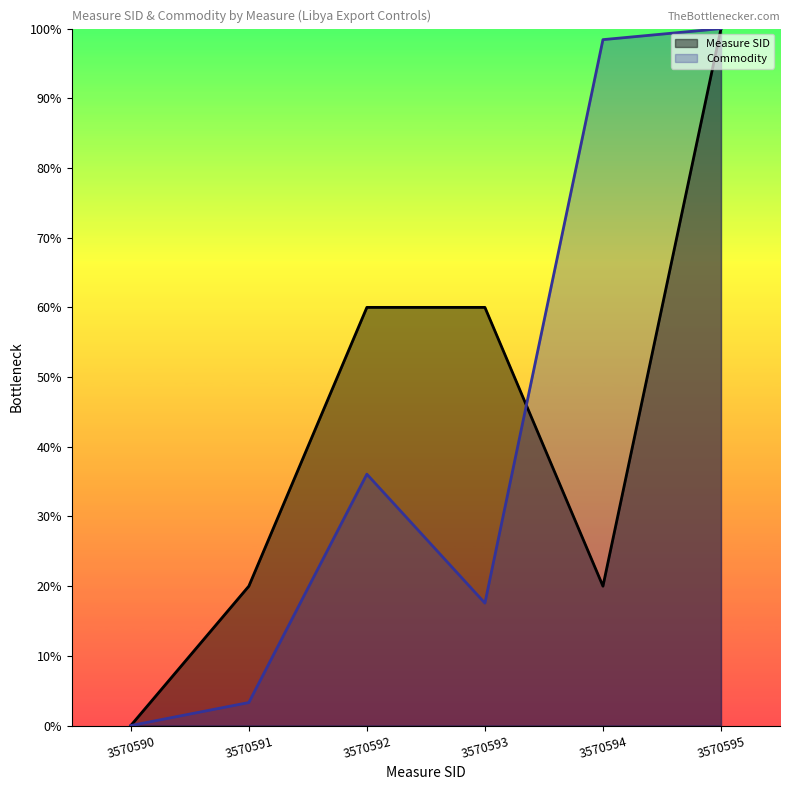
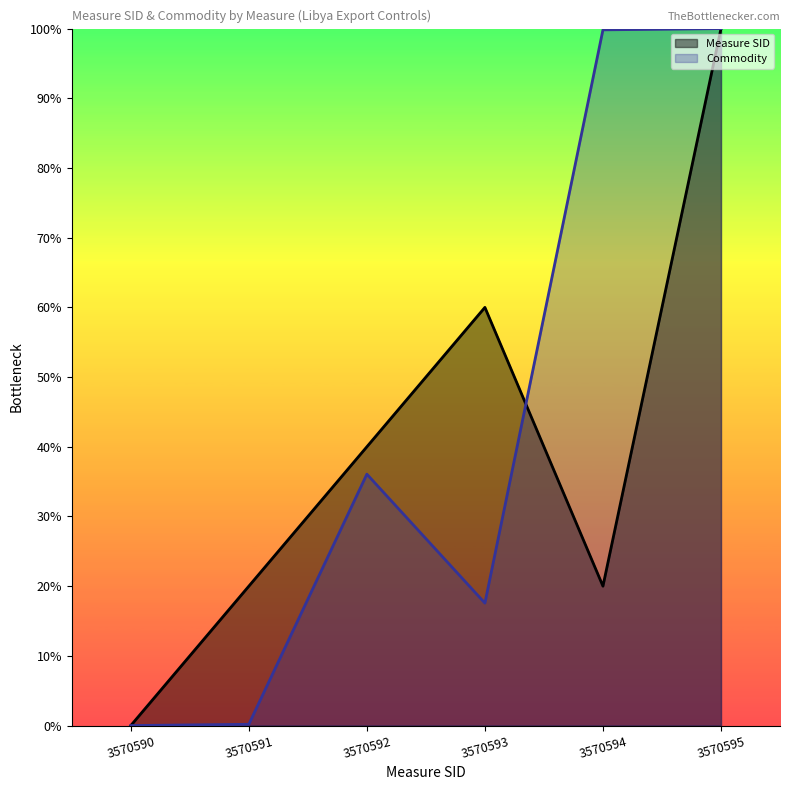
Commodity, 3570591: 3% -> 0%
Measure SID, 3570592: 60% -> 40%
Commodity, 3570594: 98% -> 100%
